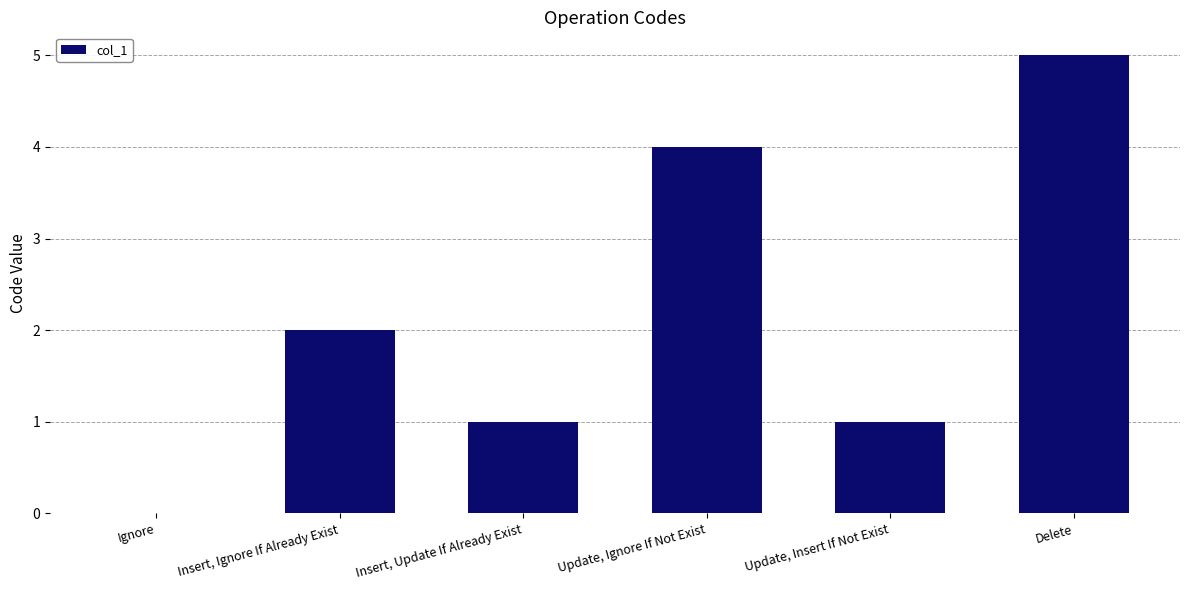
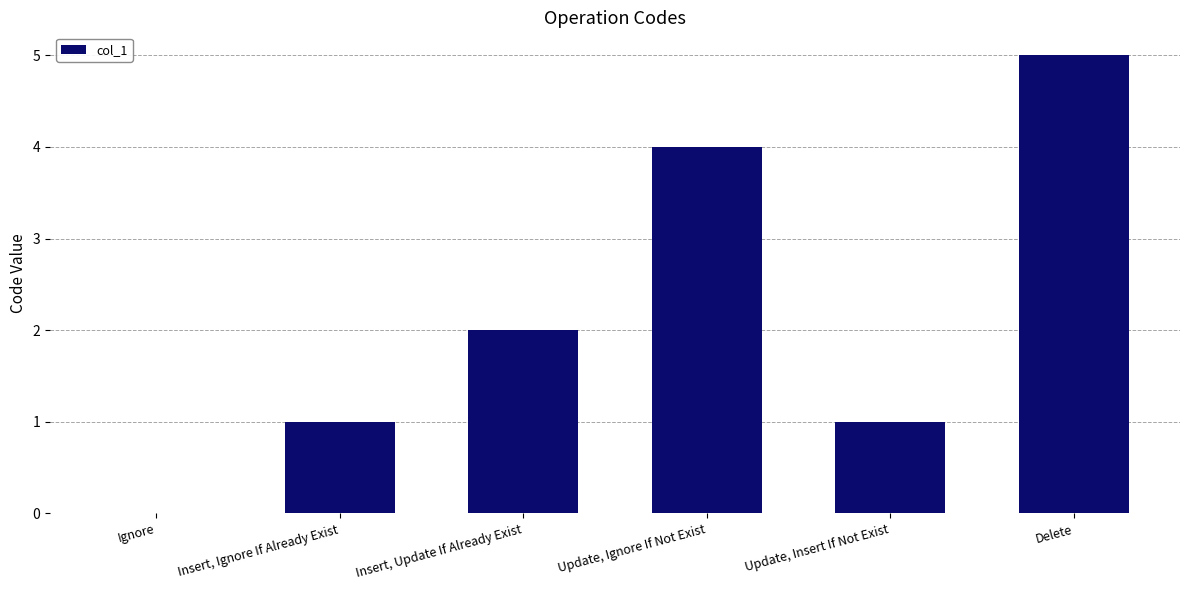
Insert, Ignore If Already Exist: 2 -> 1
Insert, Update If Already Exist: 1 -> 2
